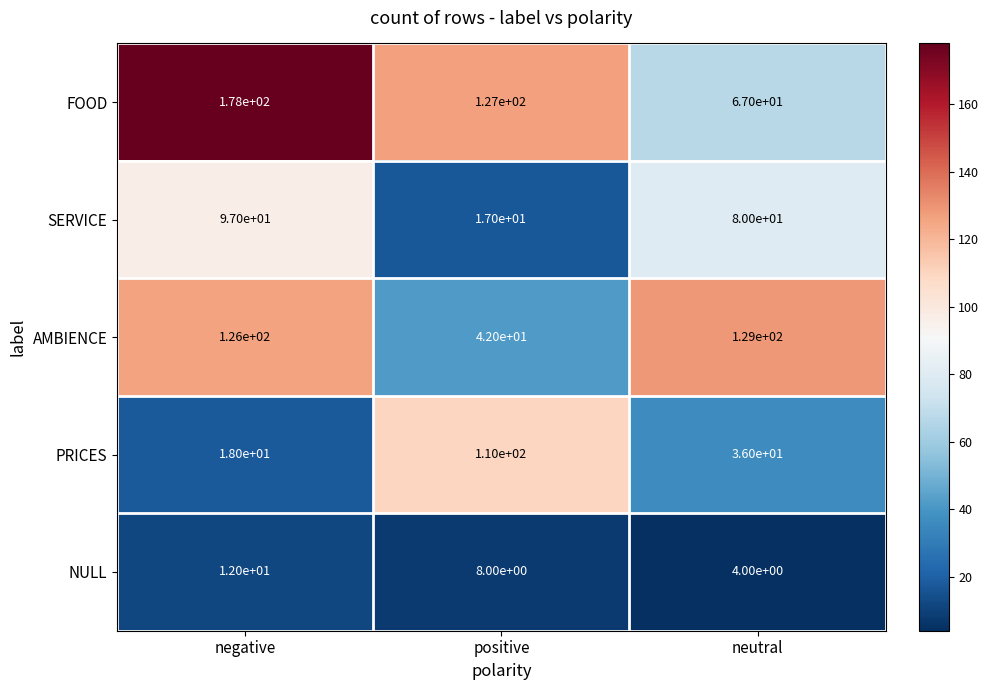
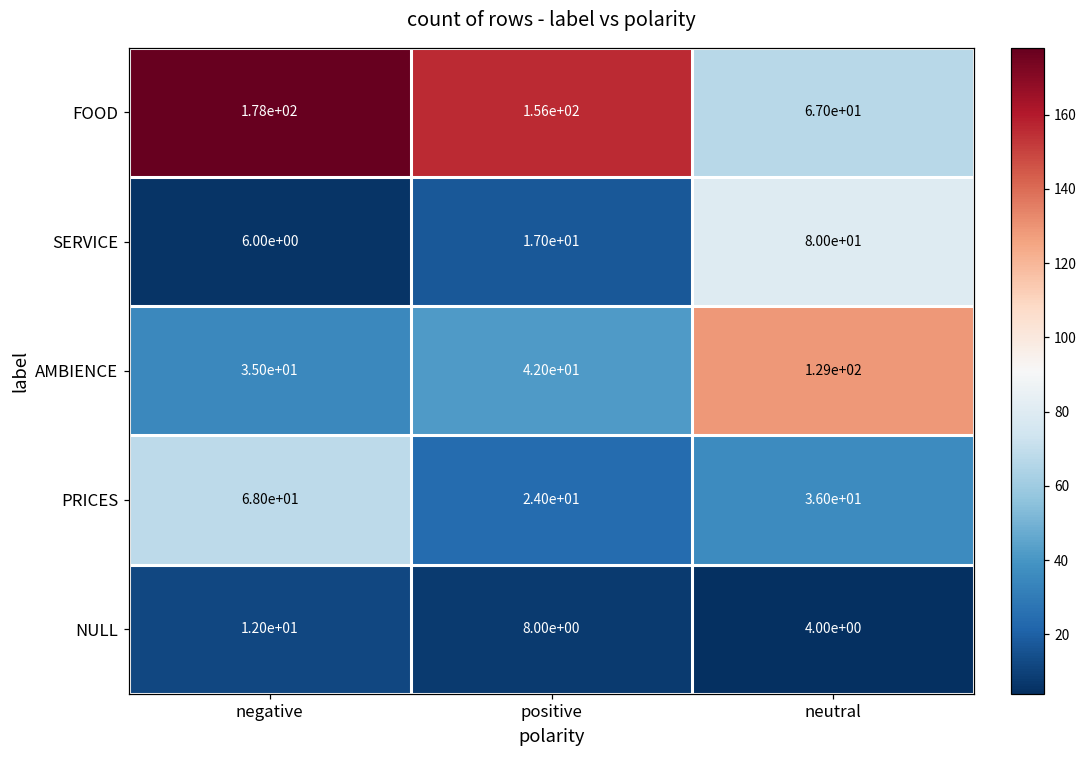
FOOD, positive: 1.27e+02 -> 1.56e+02
SERVICE, negative: 9.70e+01 -> 6.00e+00
AMBIENCE, negative: 1.26e+02 -> 3.50e+01
PRICES, negative: 1.80e+01 -> 6.80e+01
PRICES, positive: 1.10e+02 -> 2.40e+01
